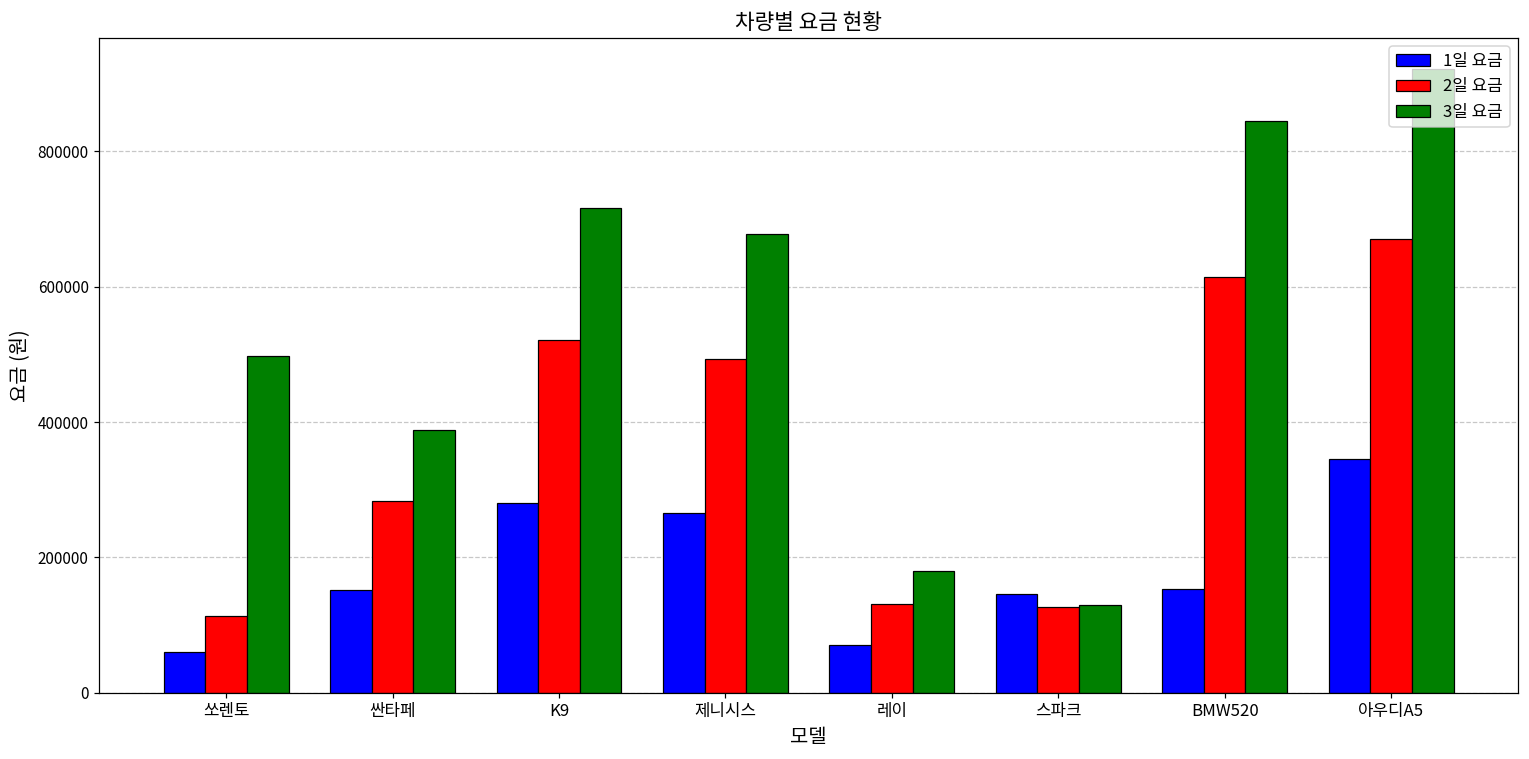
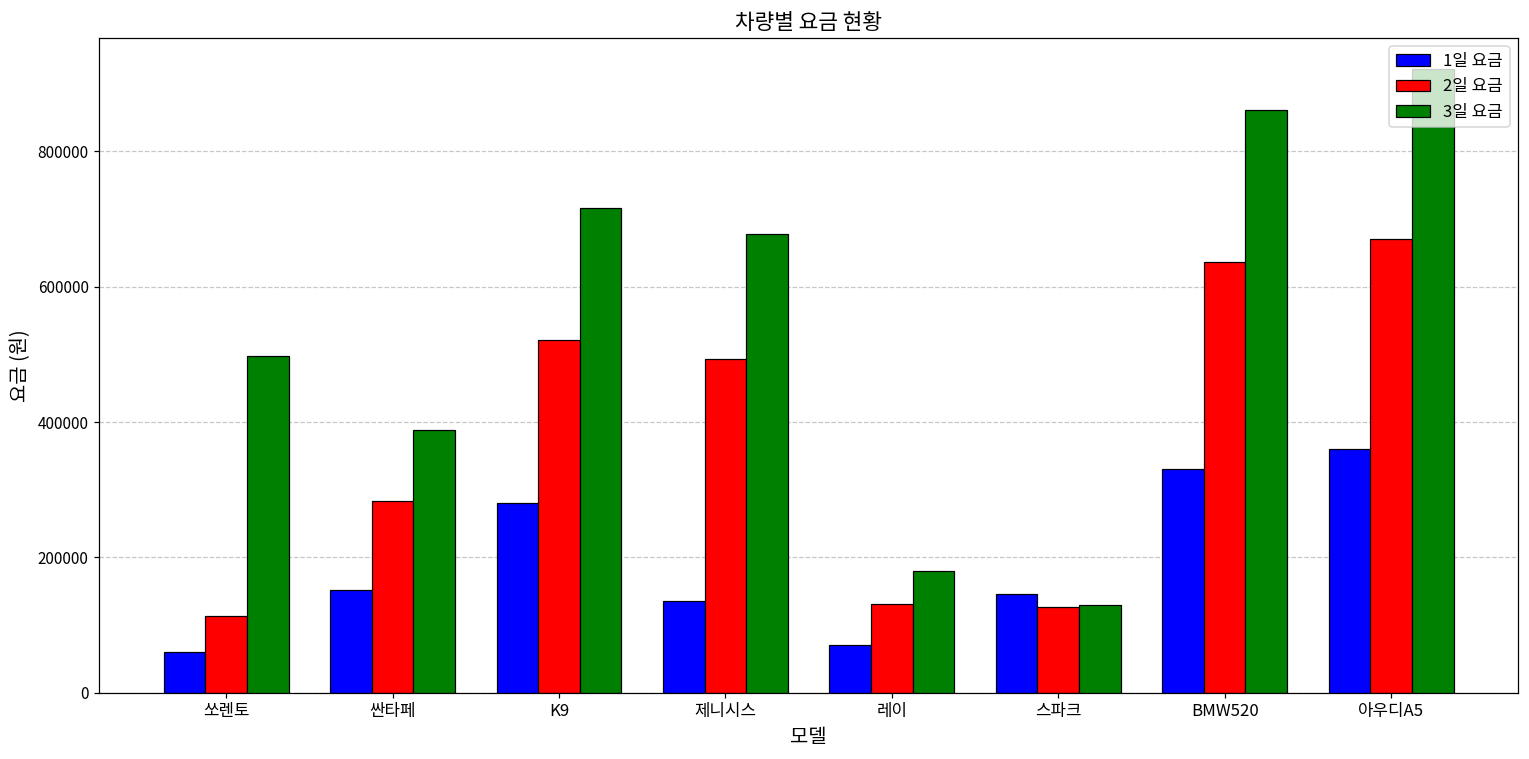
1일 요금, 제니시스: 270000 -> 140000
1일 요금, BMW520: 150000 -> 330000
2일 요금, BMW520: 610000 -> 640000
3일 요금, BMW520: 850000 -> 860000
1일 요금, 아우디A5: 350000 -> 360000
